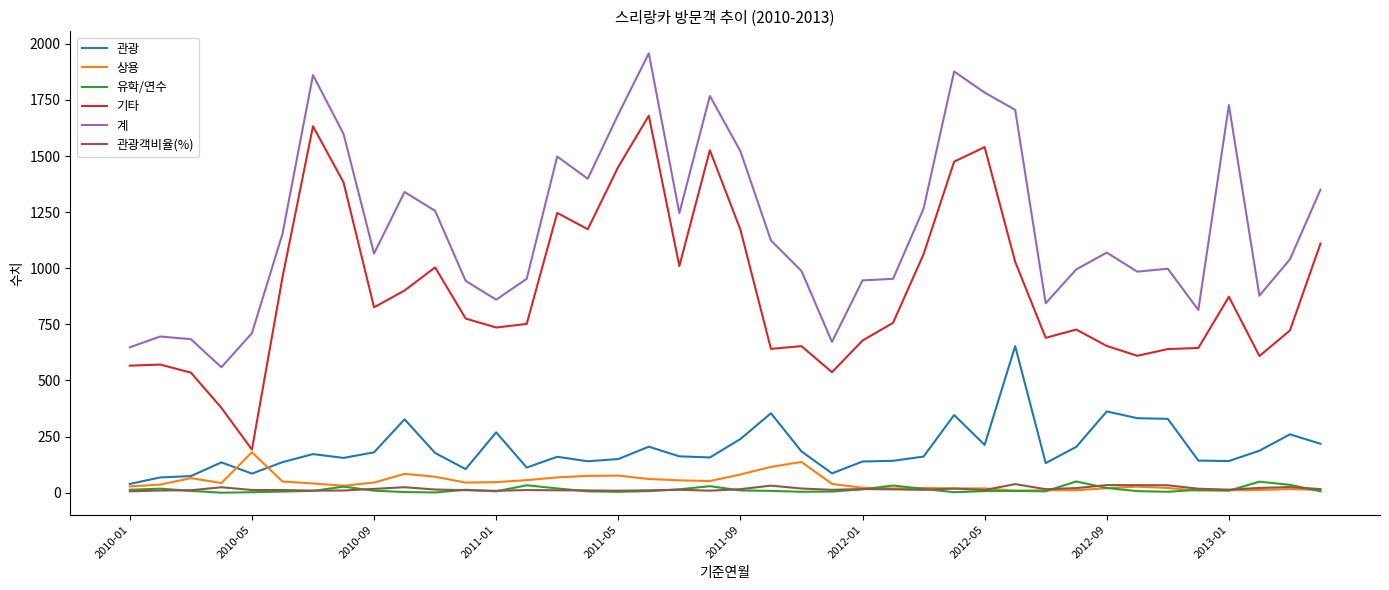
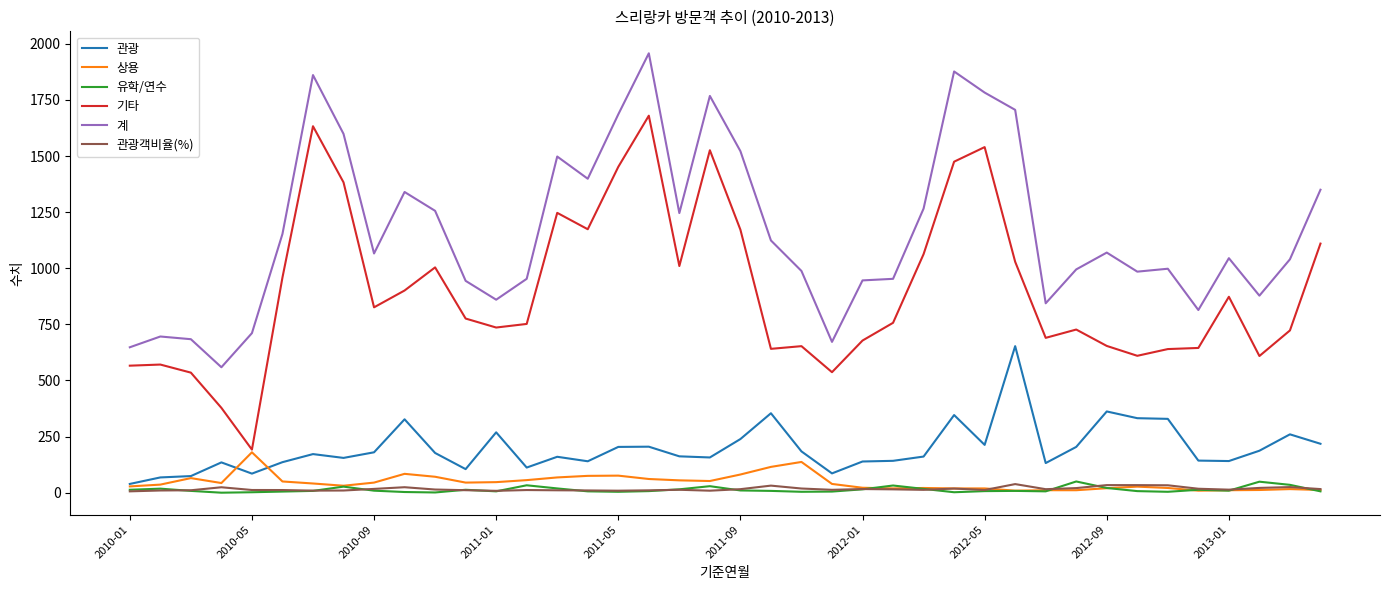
관광, 2011-05: 150 -> 200
계, 2013-01: 1730 -> 1050
